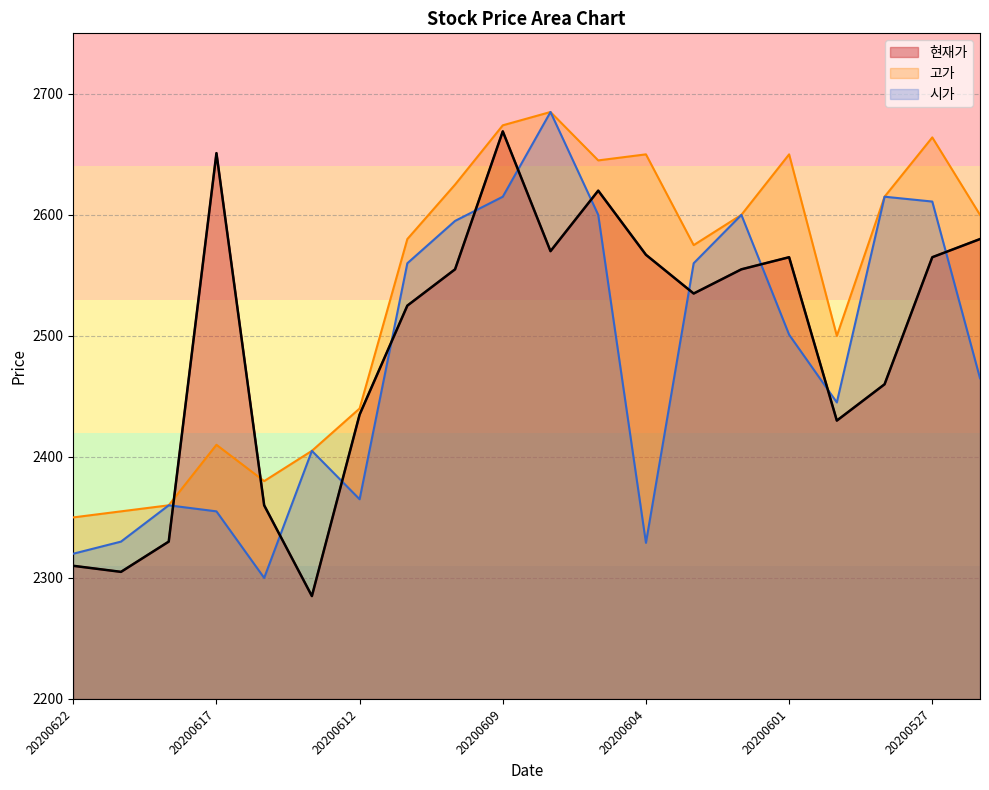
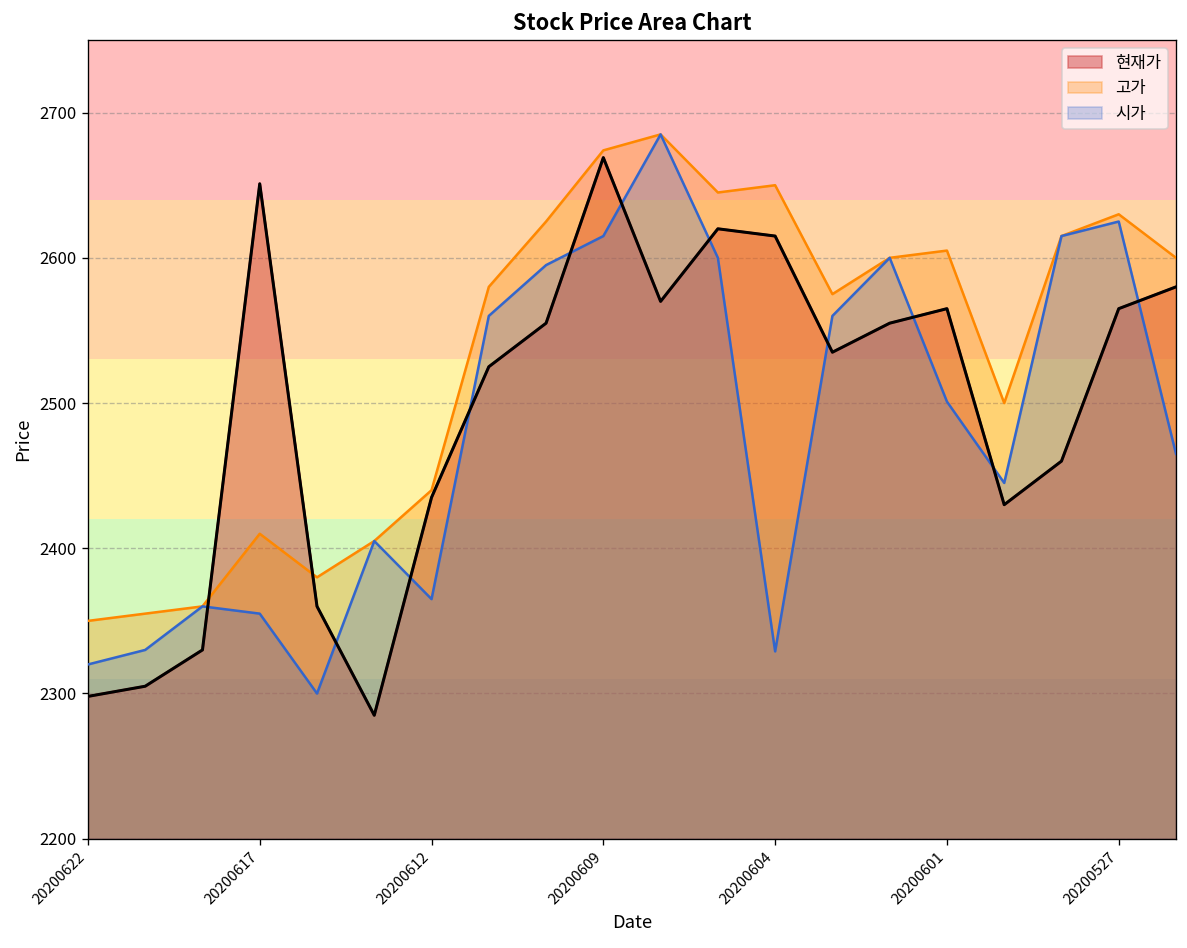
현재가, 20200622: 2310 -> 2298
현재가, 20200604: 2567 -> 2615
고가, 20200601: 2650 -> 2605
고가, 20200527: 2664 -> 2630
시가, 20200527: 2611 -> 2625
